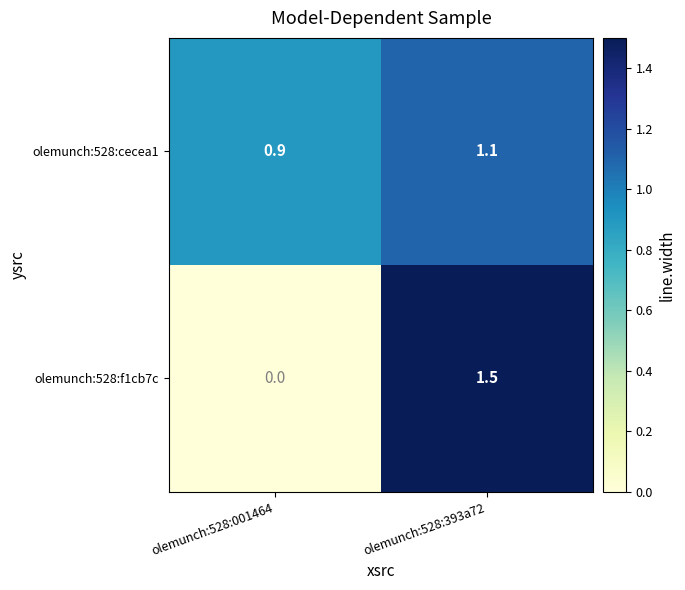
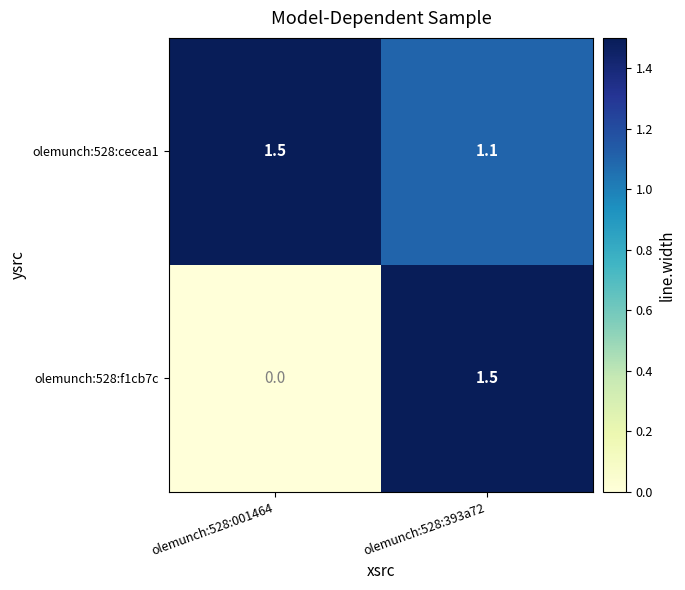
olemunch:528:cecea1, olemunch:528:001464: 0.9 -> 1.5
